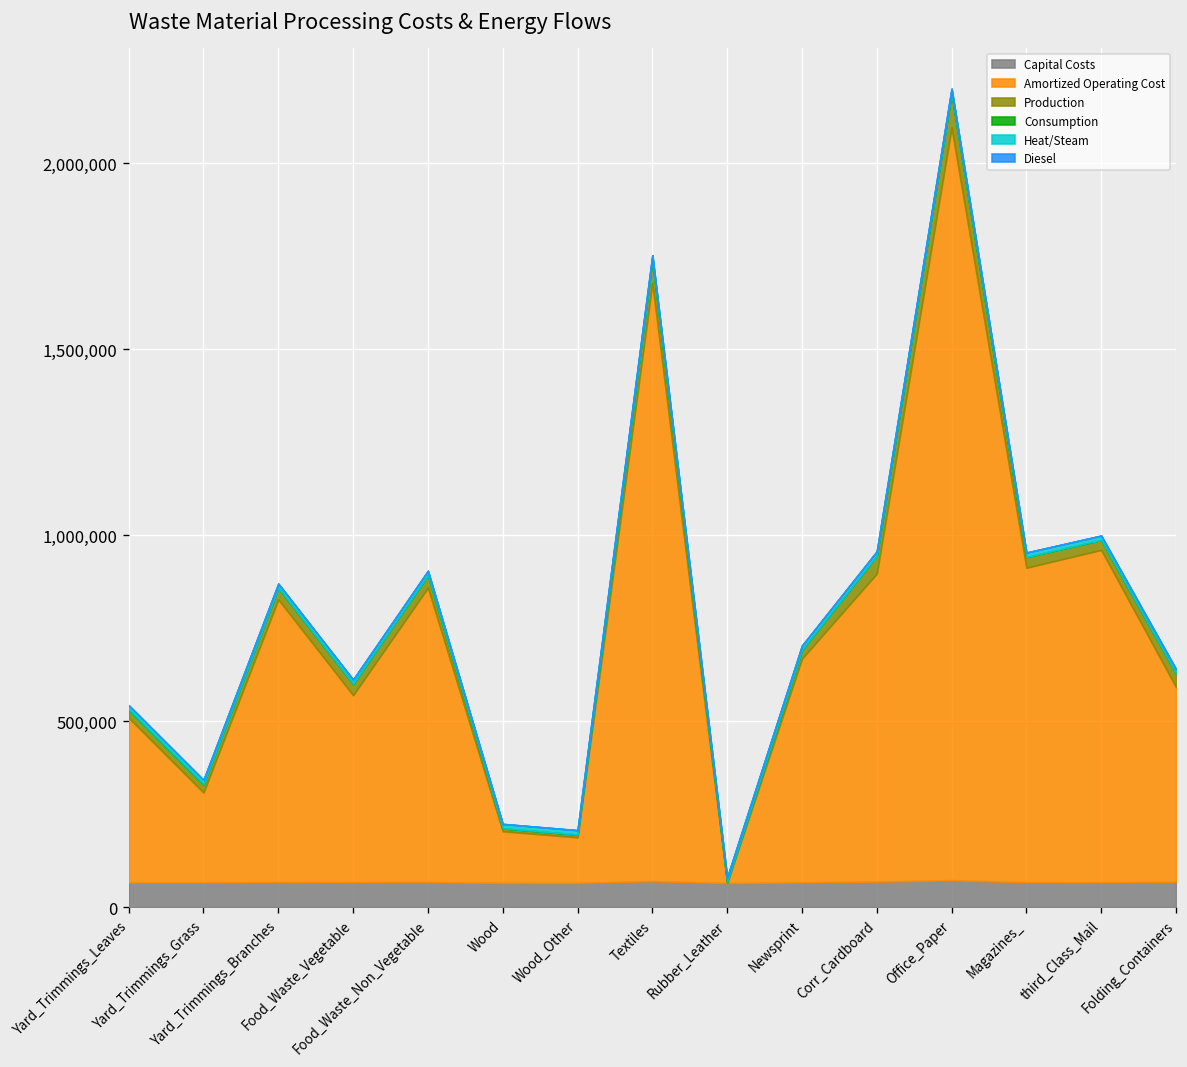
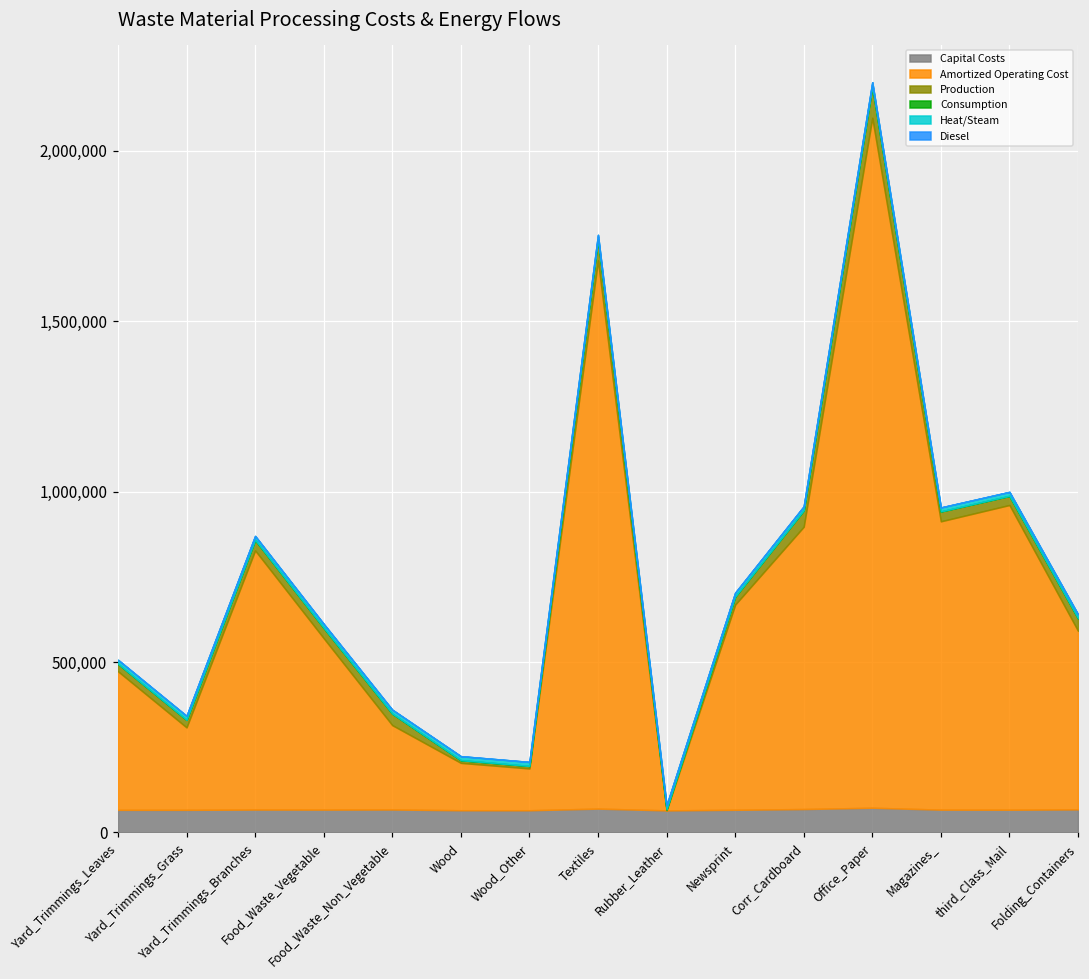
Amortized Operating Cost, Yard_Trimmings_Leaves: 440,000 -> 410,000
Amortized Operating Cost, Food_Waste_Non_Vegetable: 790,000 -> 250,000
